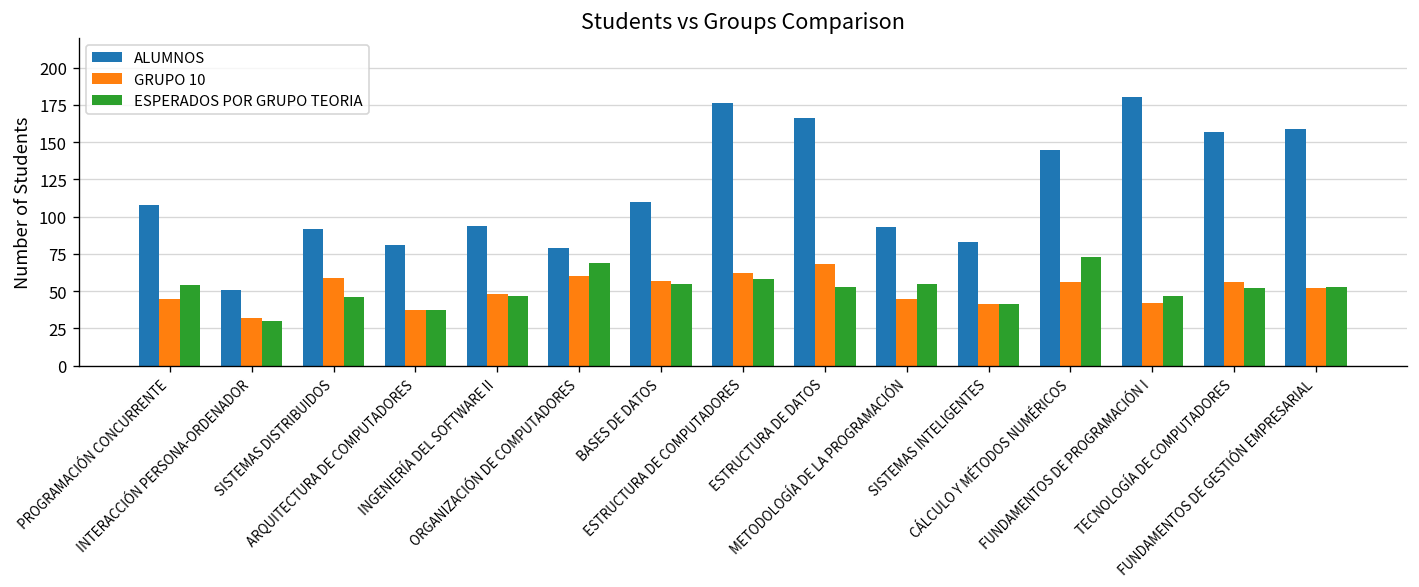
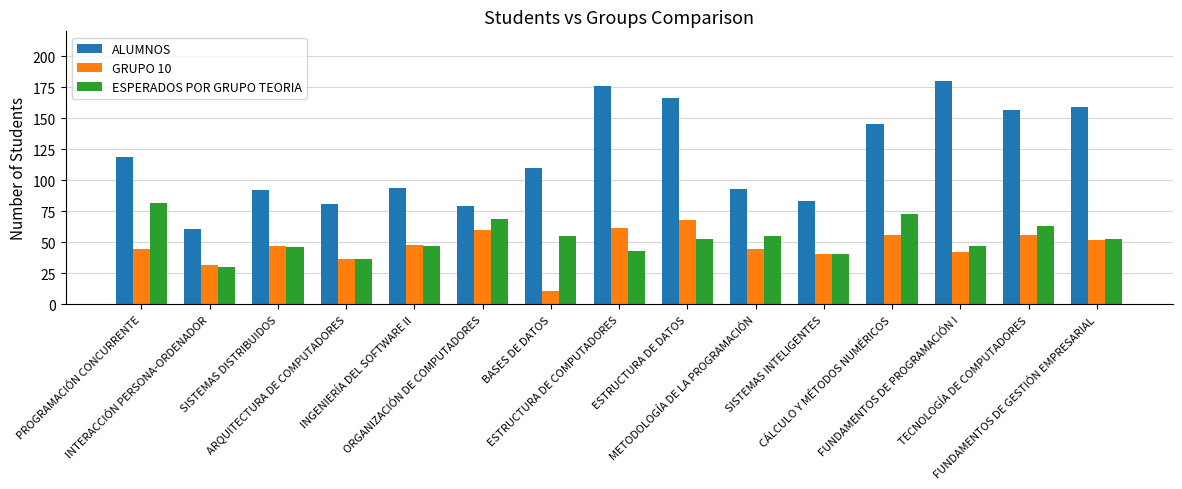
ALUMNOS, PROGRAMACIÓN CONCURRENTE: 108 -> 119
ESPERADOS POR GRUPO TEORIA, PROGRAMACIÓN CONCURRENTE: 54 -> 82
ALUMNOS, INTERACCIÓN PERSONA-ORDENADOR: 51 -> 61
GRUPO 10, SISTEMAS DISTRIBUIDOS: 59 -> 47
GRUPO 10, BASES DE DATOS: 57 -> 11
ESPERADOS POR GRUPO TEORIA, ESTRUCTURA DE COMPUTADORES: 58 -> 43
ESPERADOS POR GRUPO TEORIA, TECNOLOGÍA DE COMPUTADORES: 52 -> 63
